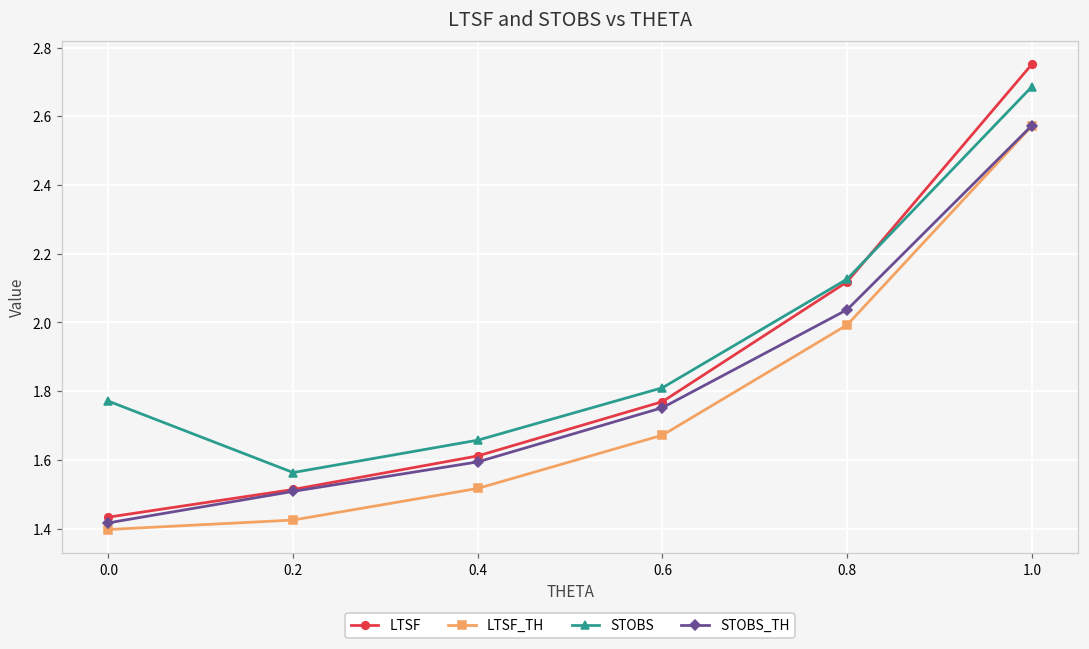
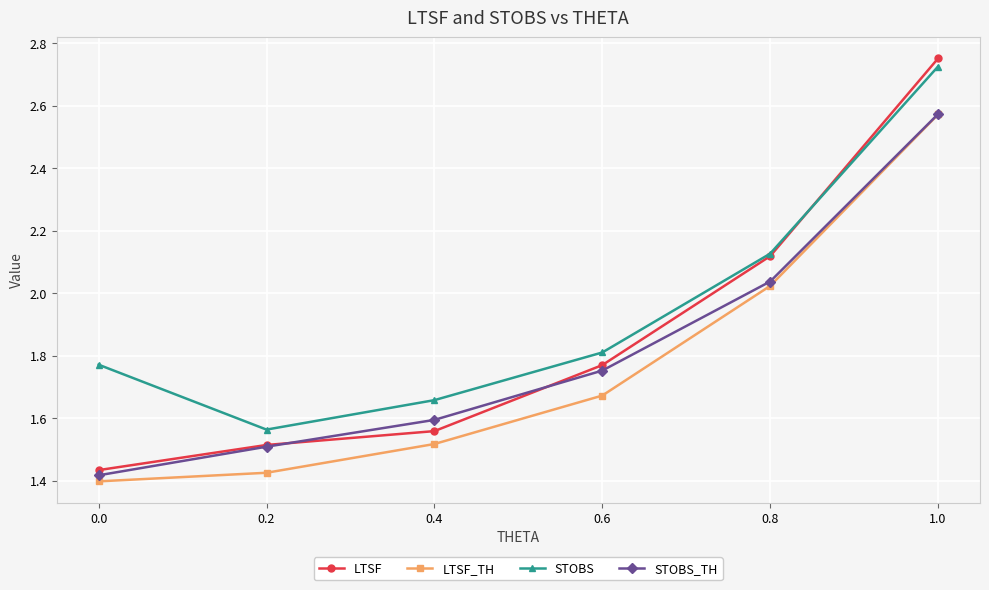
LTSF, 0.4: 1.61 -> 1.56
LTSF_TH, 0.8: 1.99 -> 2.02
STOBS, 1.0: 2.69 -> 2.73
